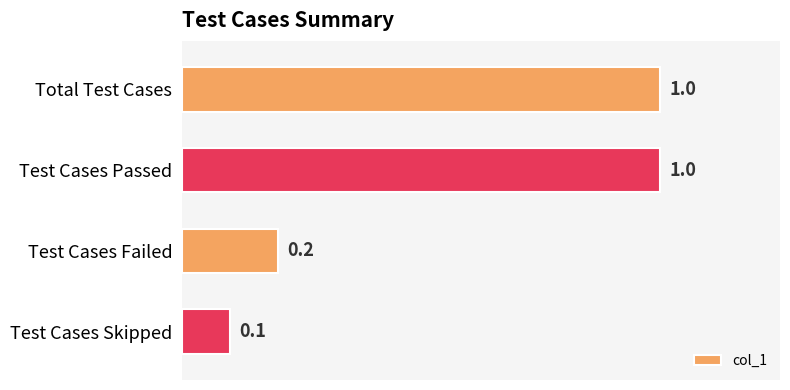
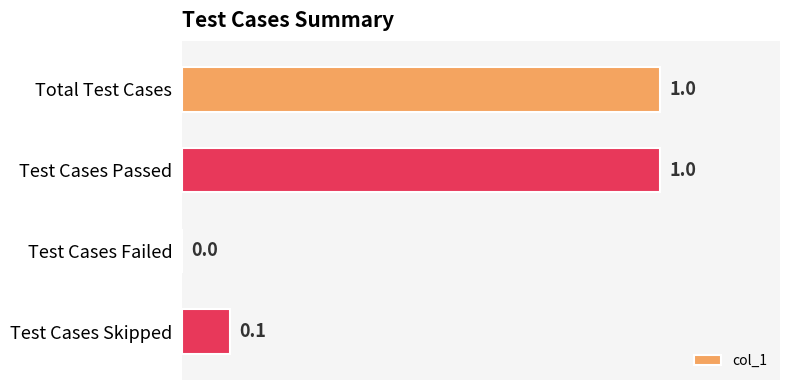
Test Cases Failed: 0.2 -> 0.0
